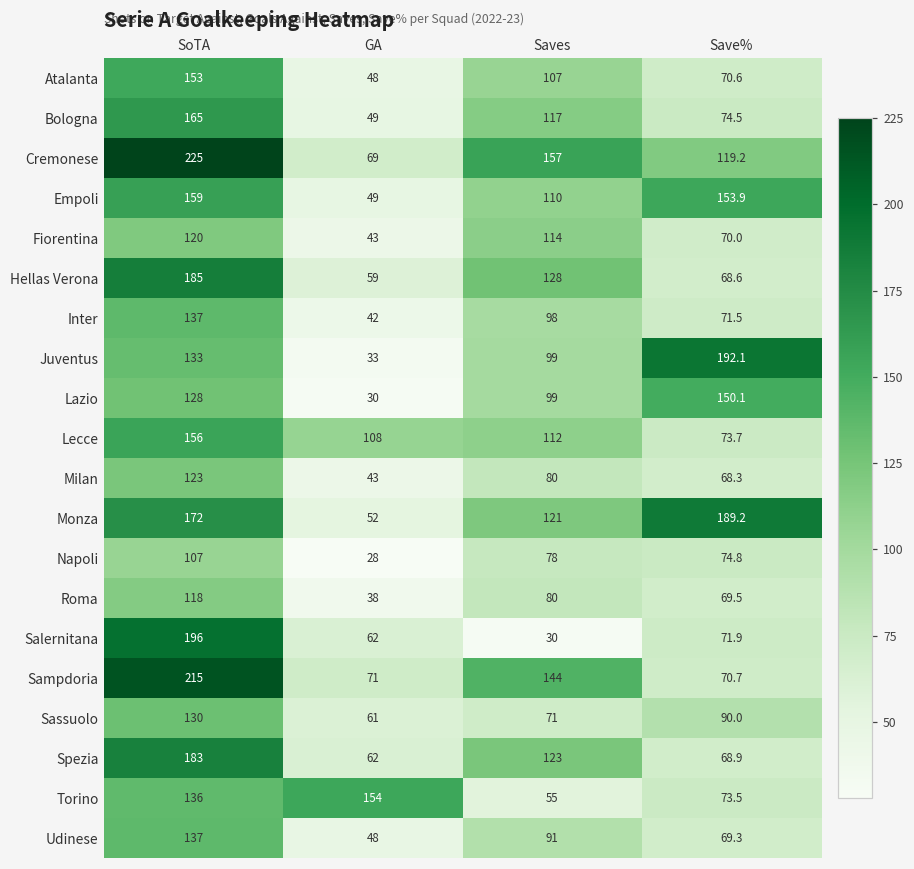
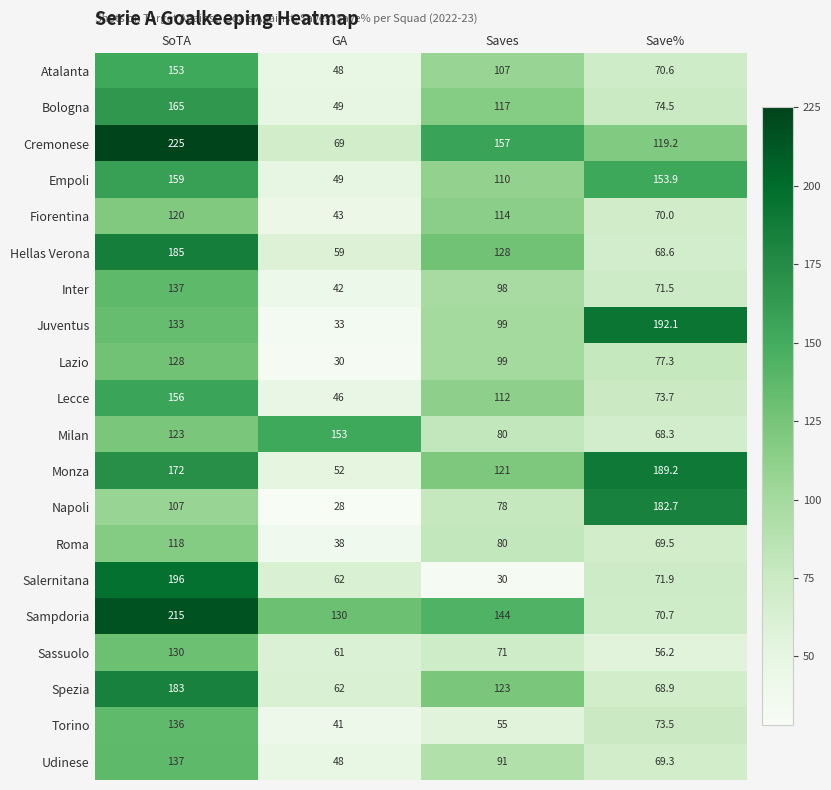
Lazio, Save%: 150.1 -> 77.3
Lecce, GA: 108 -> 46
Milan, GA: 43 -> 153
Napoli, Save%: 74.8 -> 182.7
Sampdoria, GA: 71 -> 130
Sassuolo, Save%: 90.0 -> 56.2
Torino, GA: 154 -> 41
